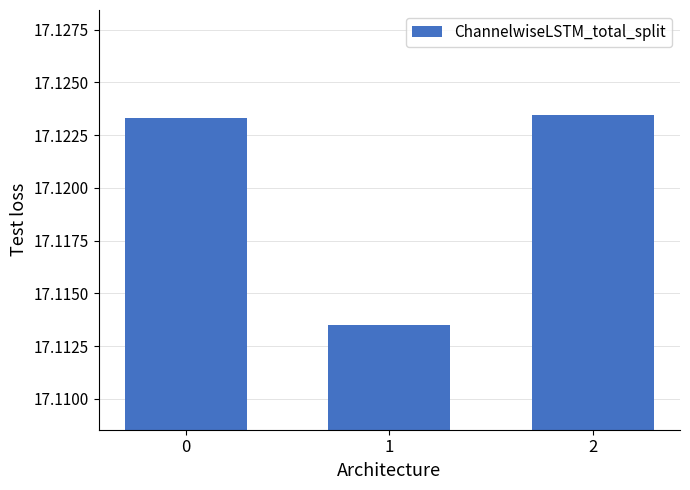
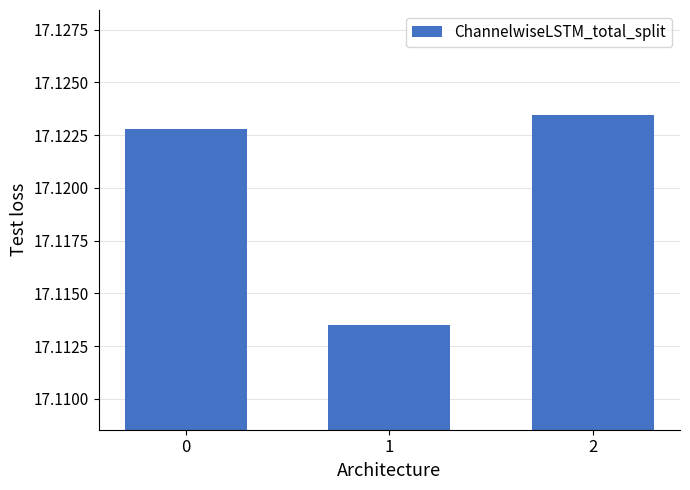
0: 17.1233 -> 17.1228
